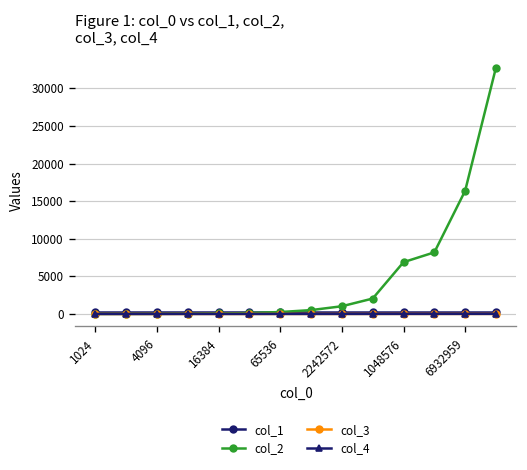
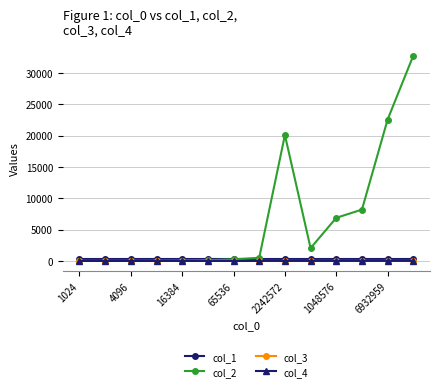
col_2, 2242572: 1000 -> 20000
col_2, 6932959: 16000 -> 23000
